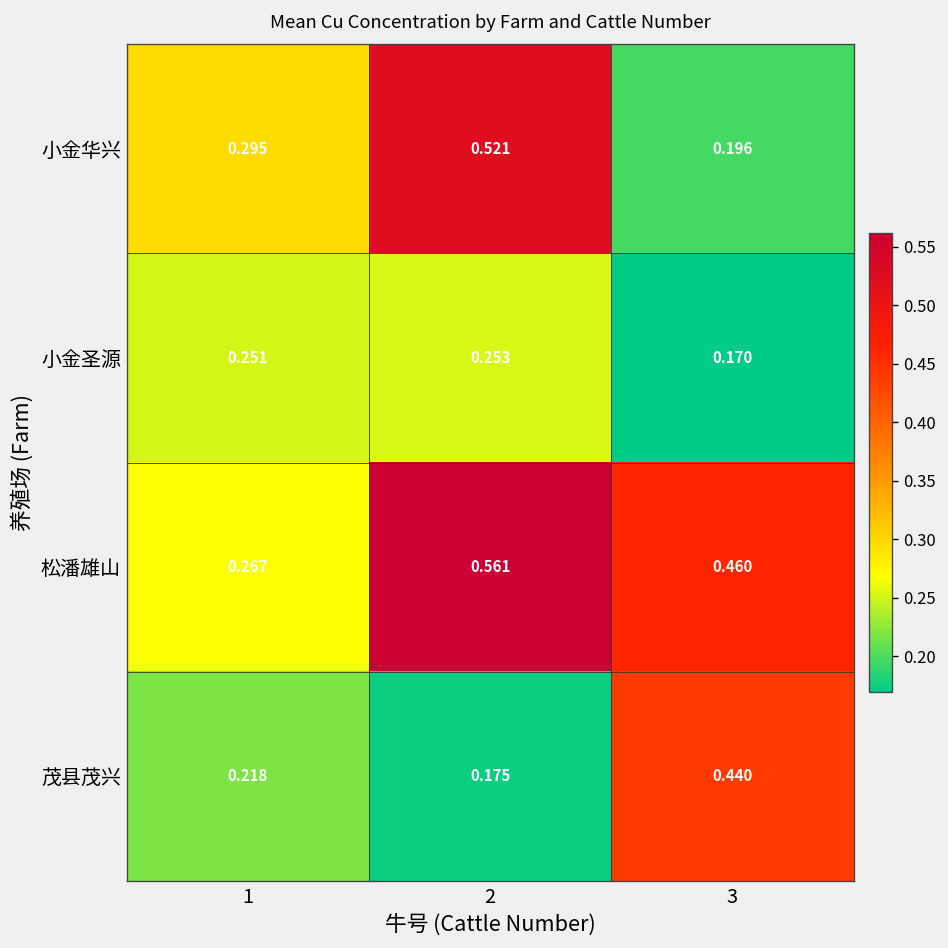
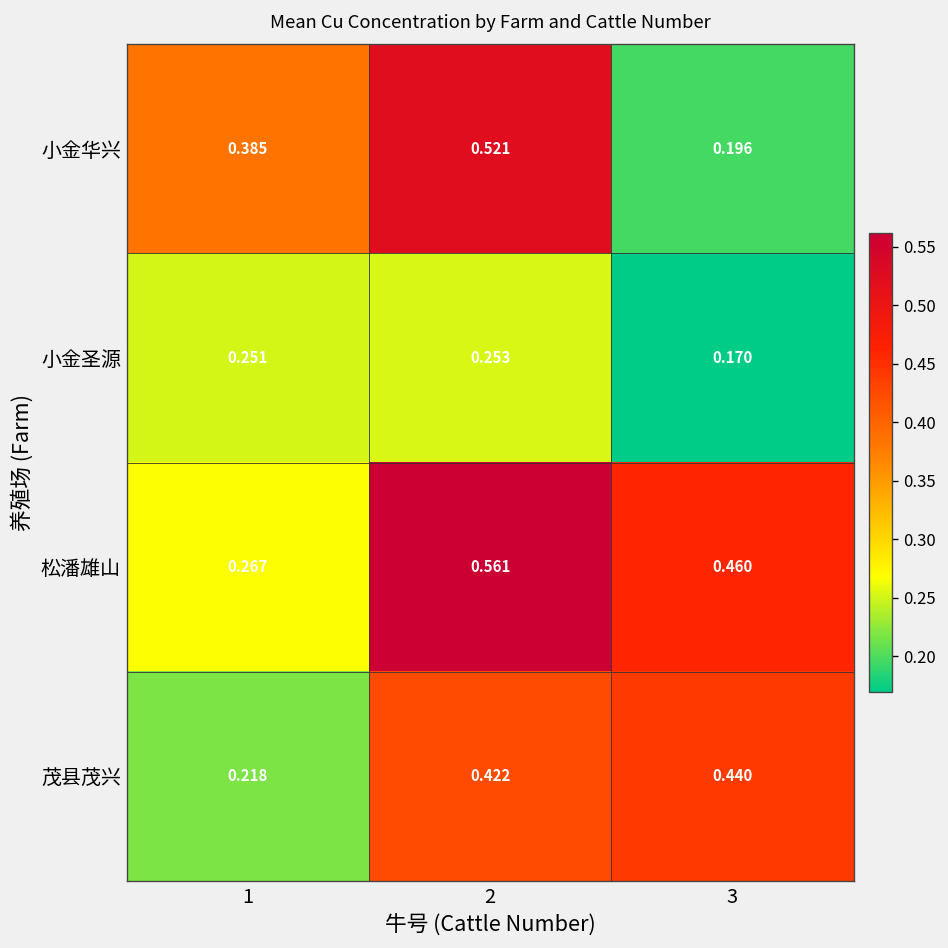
小金华兴, 1: 0.295 -> 0.385
茂县茂兴, 2: 0.175 -> 0.422
